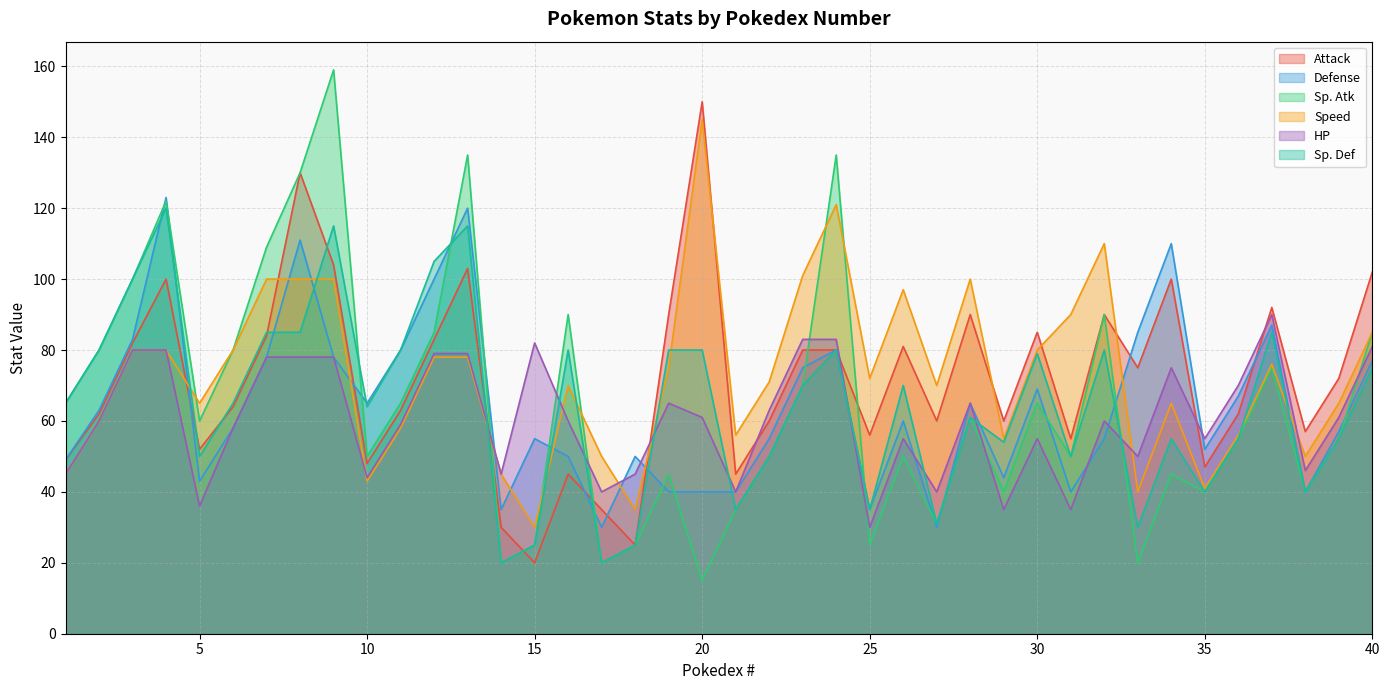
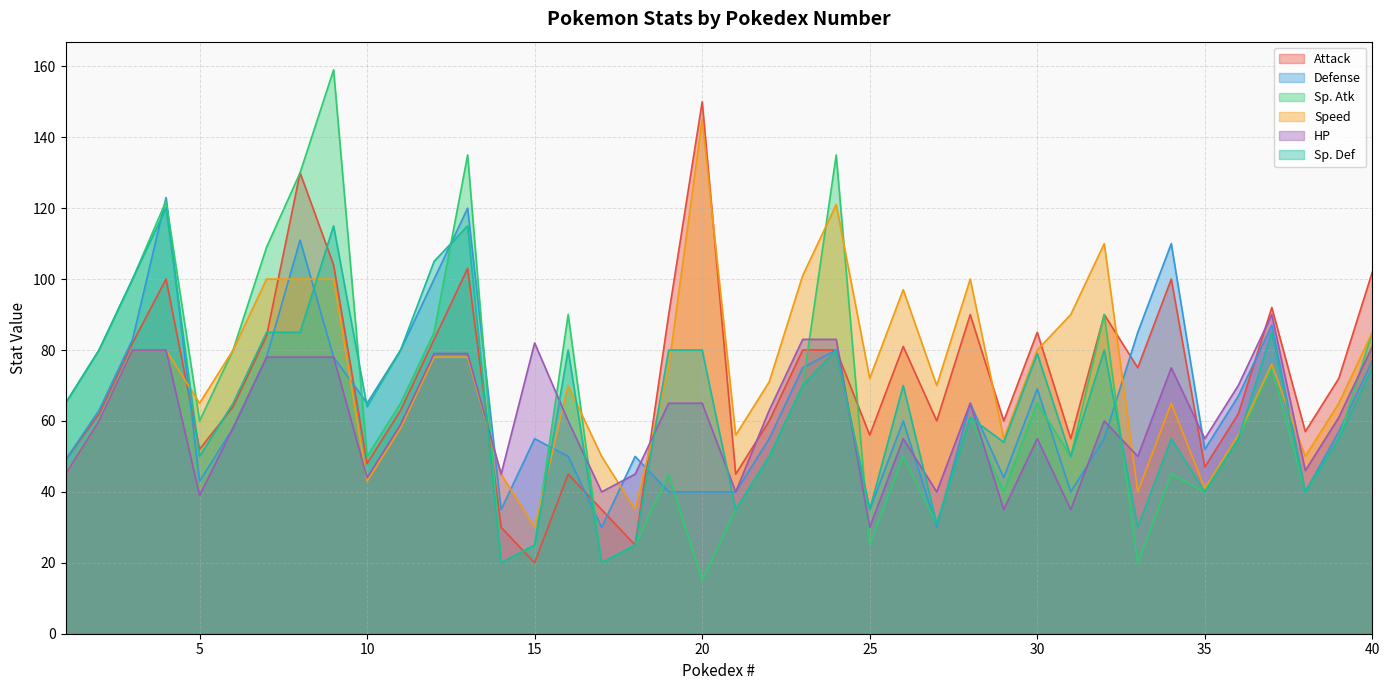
HP, 5: 36 -> 39
HP, 20: 61 -> 65
